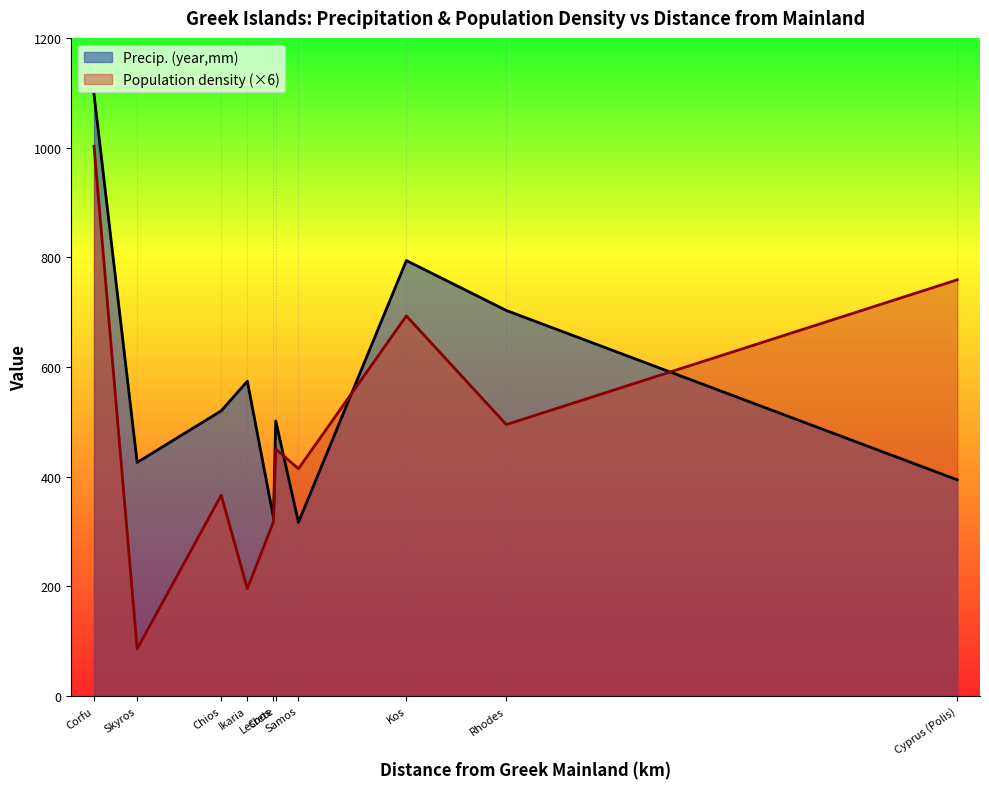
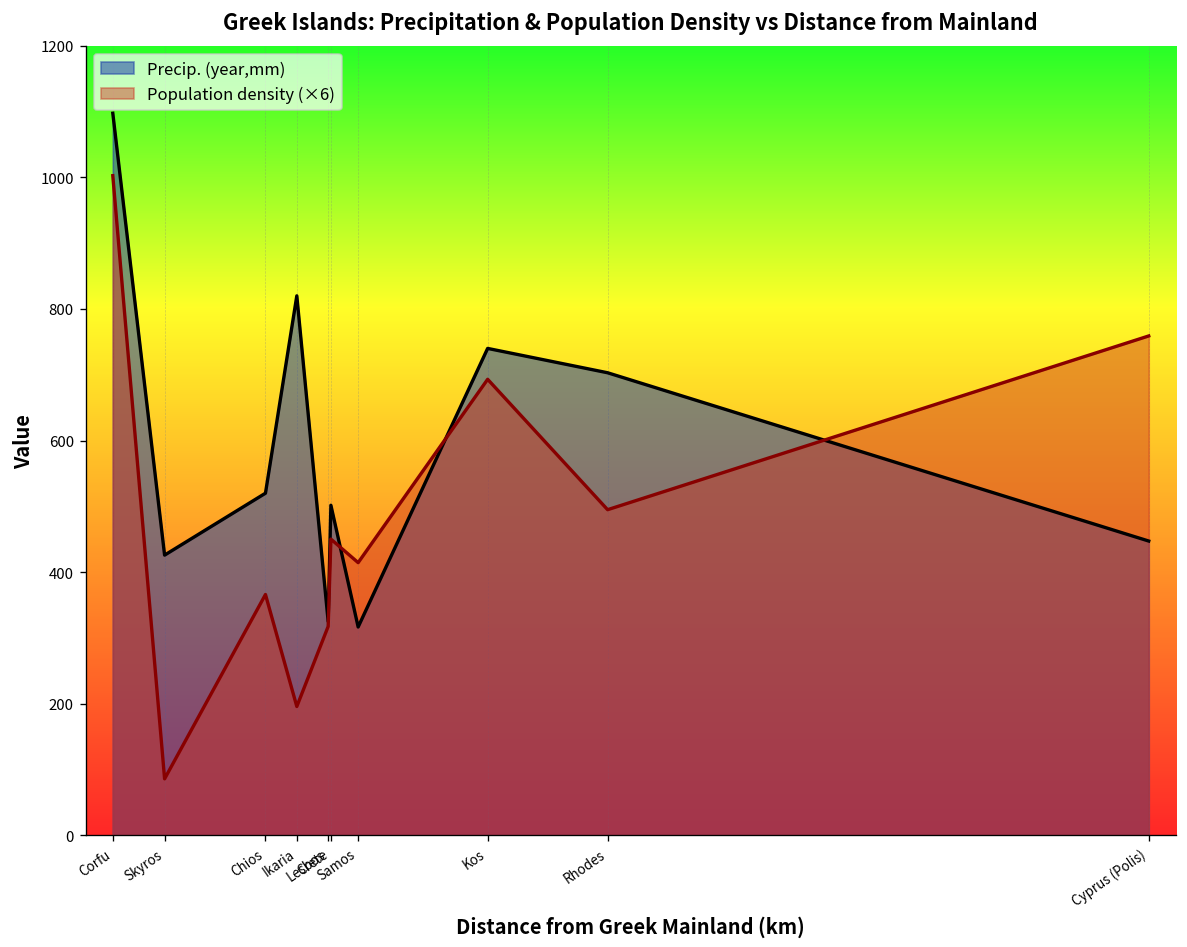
Precip. (year,mm), Ikaria: 570 -> 820
Precip. (year,mm), Kos: 790 -> 740
Precip. (year,mm), Cyprus (Polis): 390 -> 450
